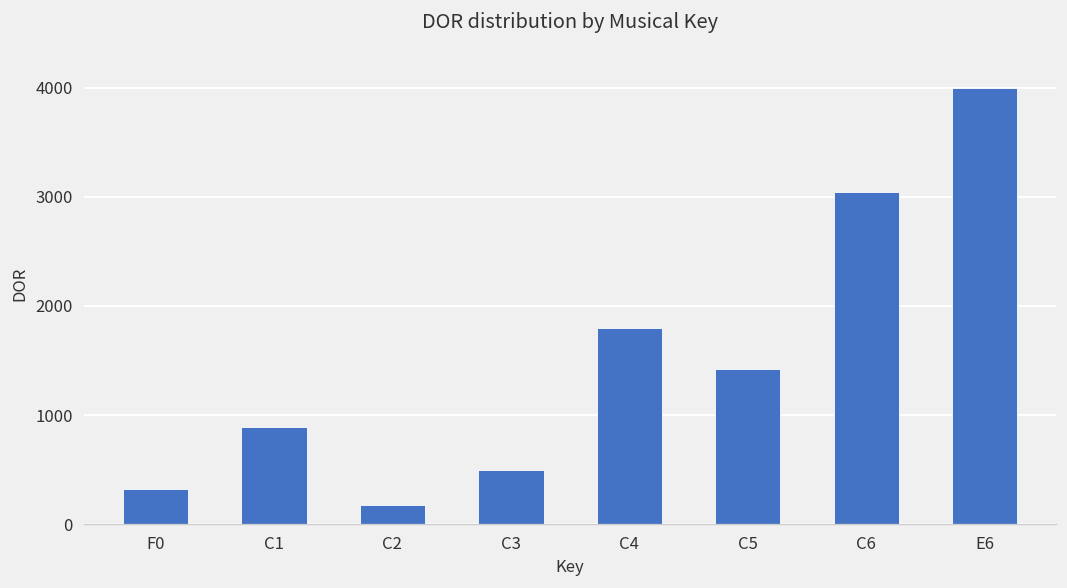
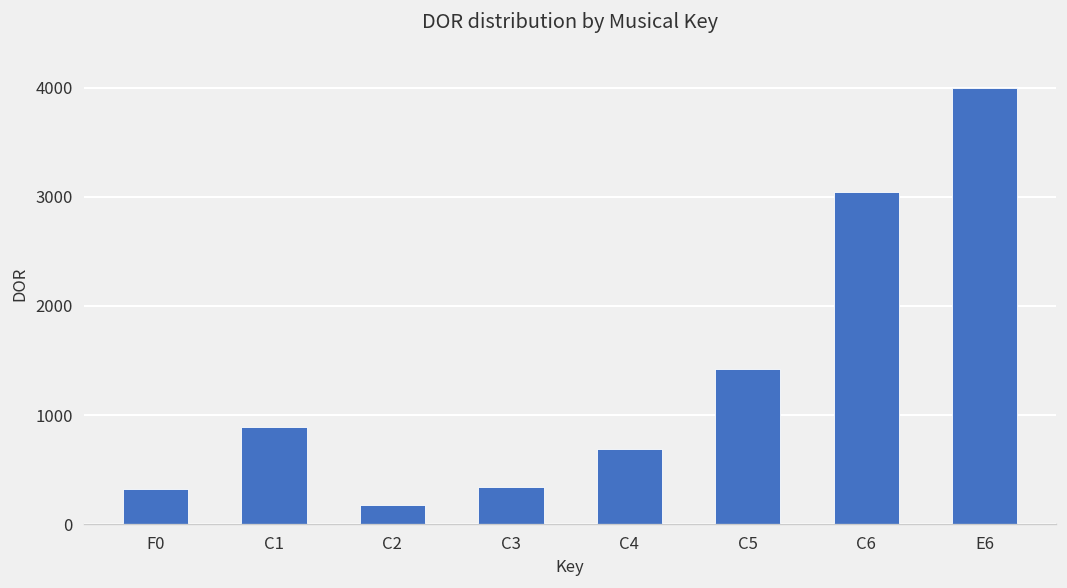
C3: 500 -> 300
C4: 1800 -> 700
